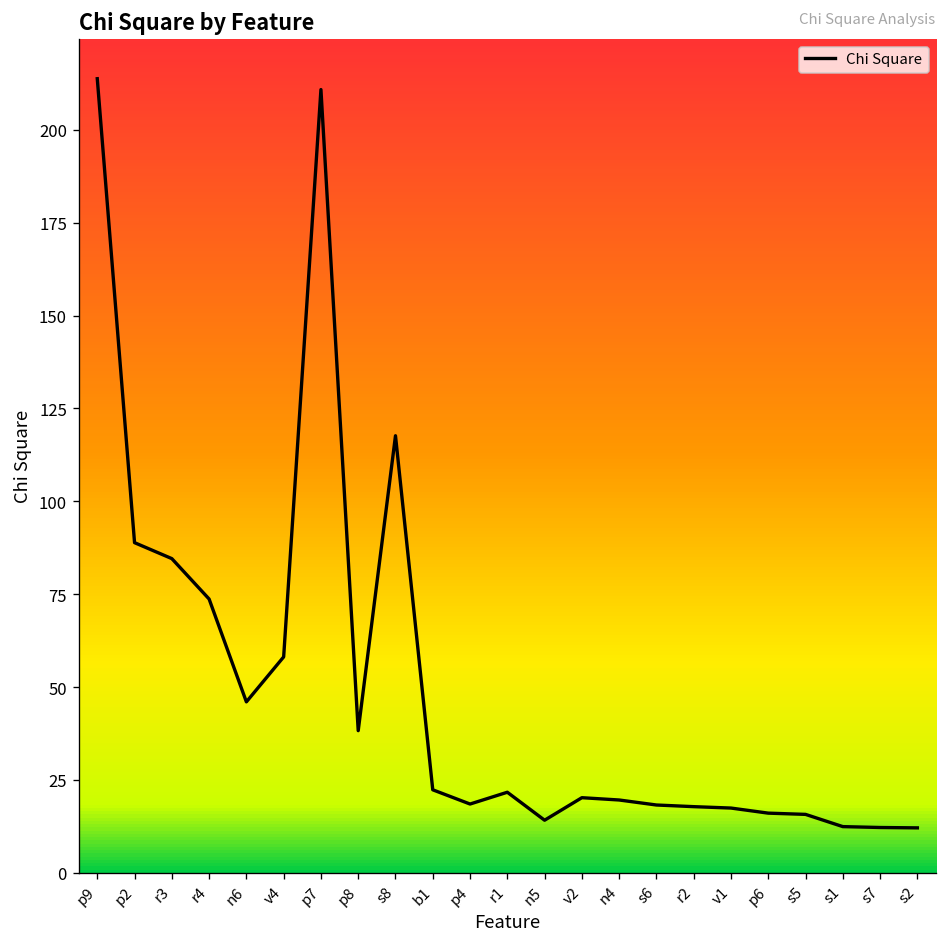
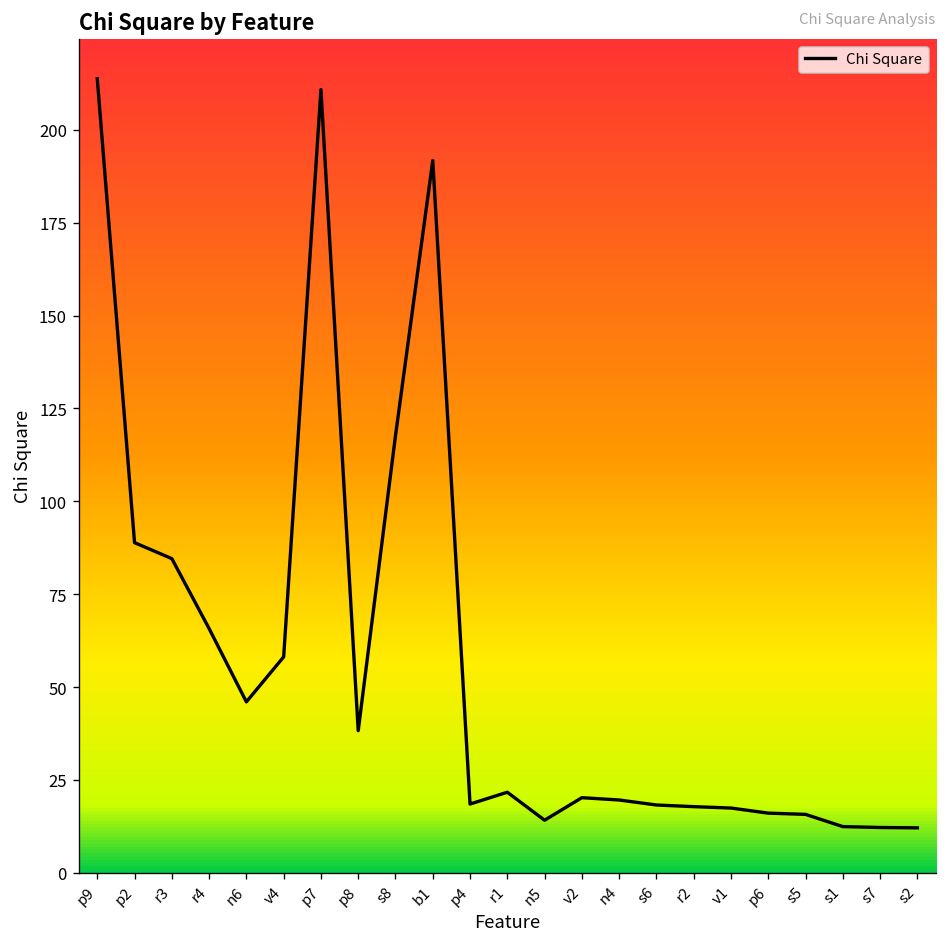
r4: 74 -> 66
b1: 22 -> 192
